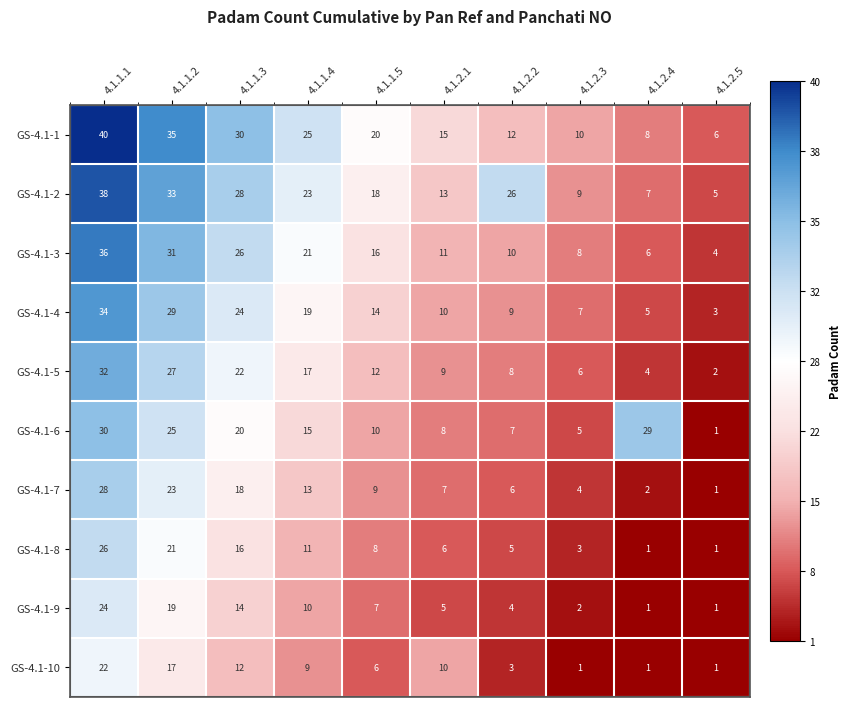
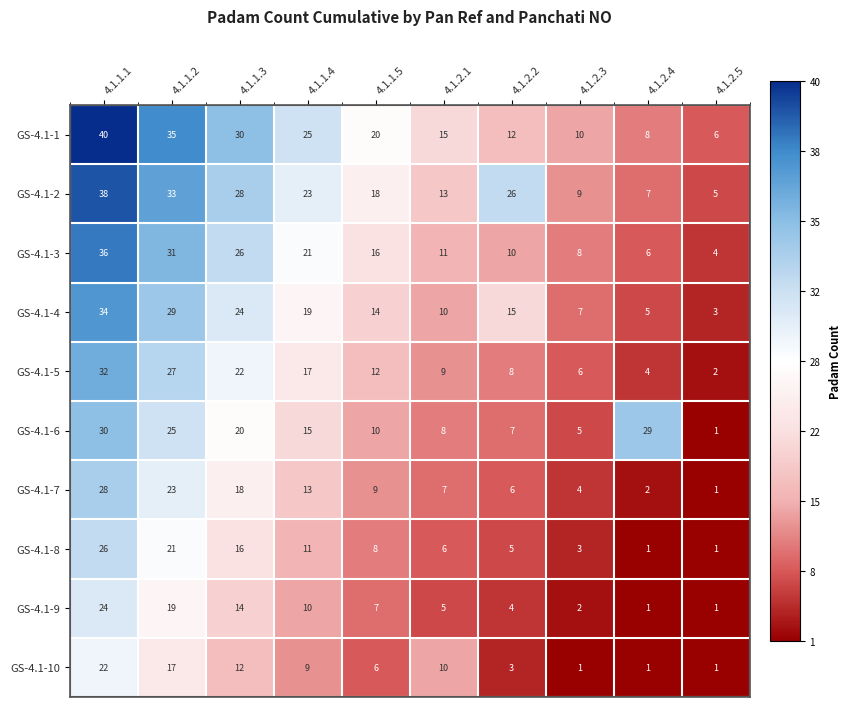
GS-4.1-4, 4.1.2.2: 9 -> 15
